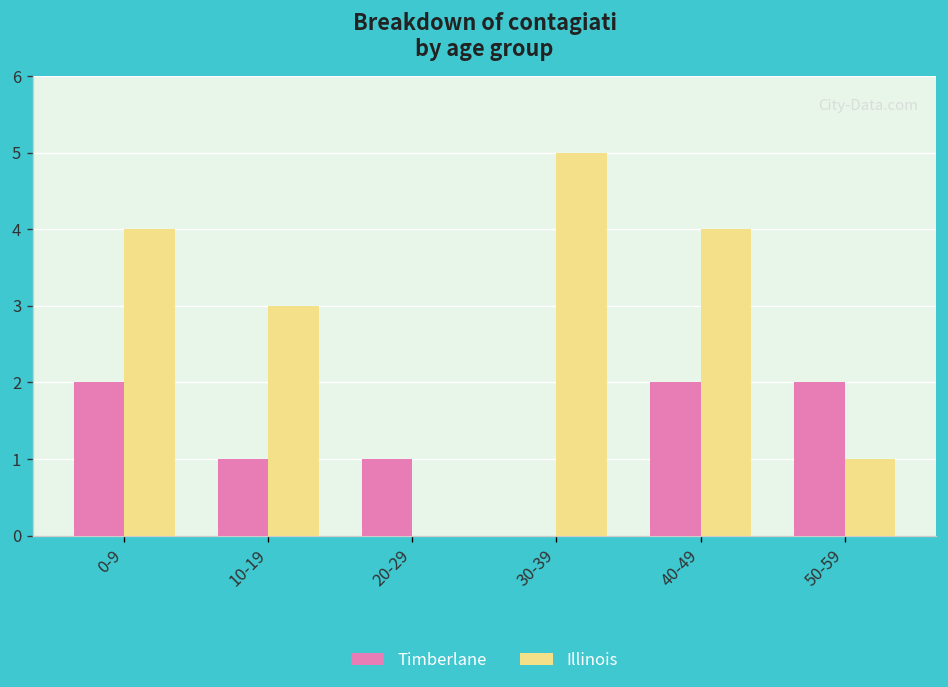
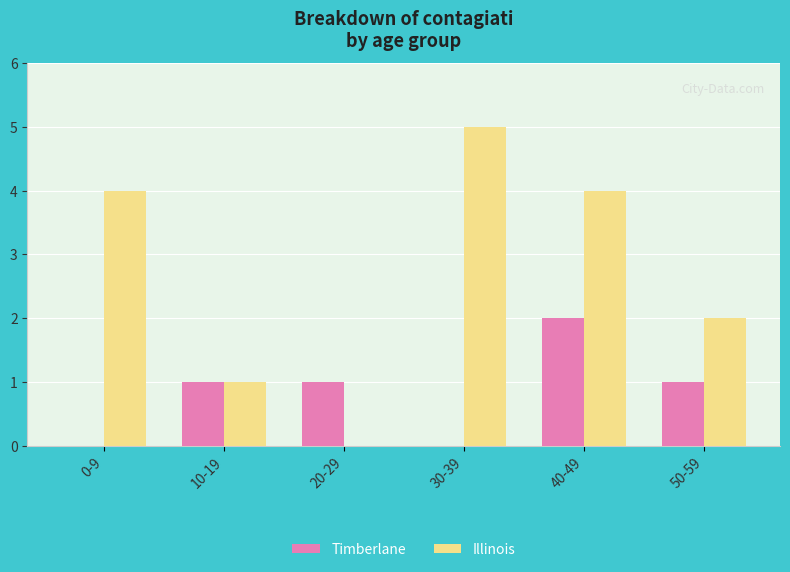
Timberlane, 0-9: 2 -> 0
Illinois, 10-19: 3 -> 1
Timberlane, 50-59: 2 -> 1
Illinois, 50-59: 1 -> 2
